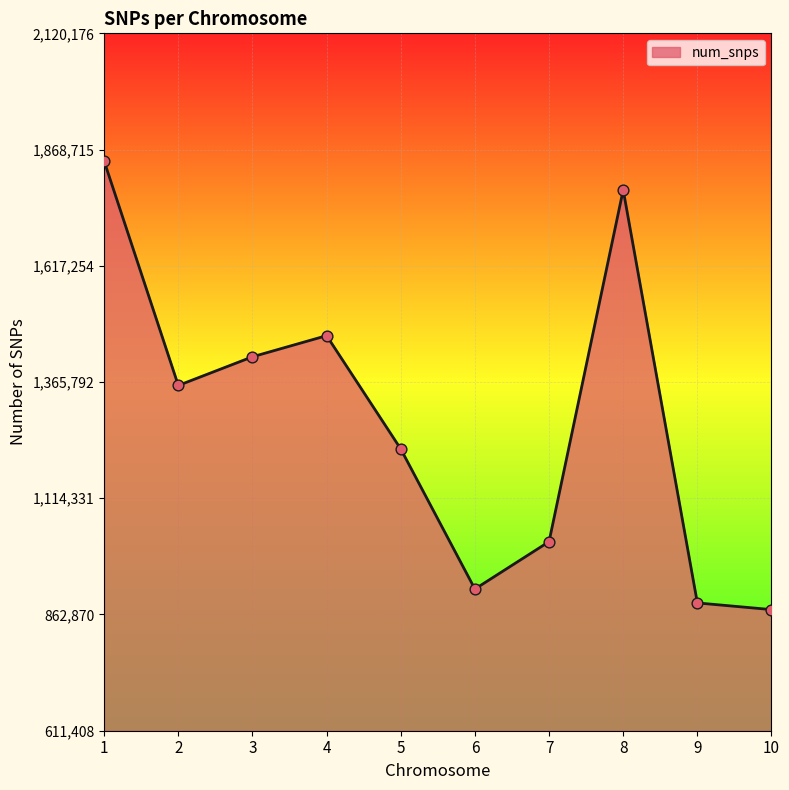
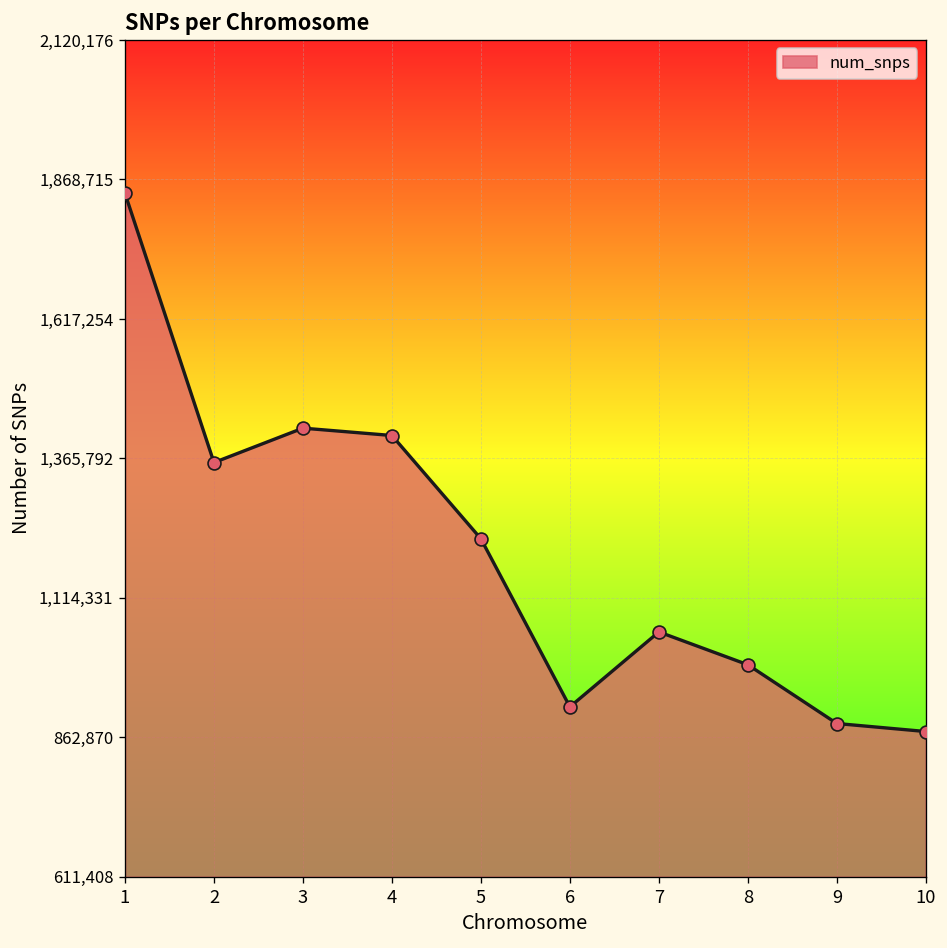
4: 1,470,000 -> 1,410,000
7: 1,020,000 -> 1,050,000
8: 1,780,000 -> 990,000
